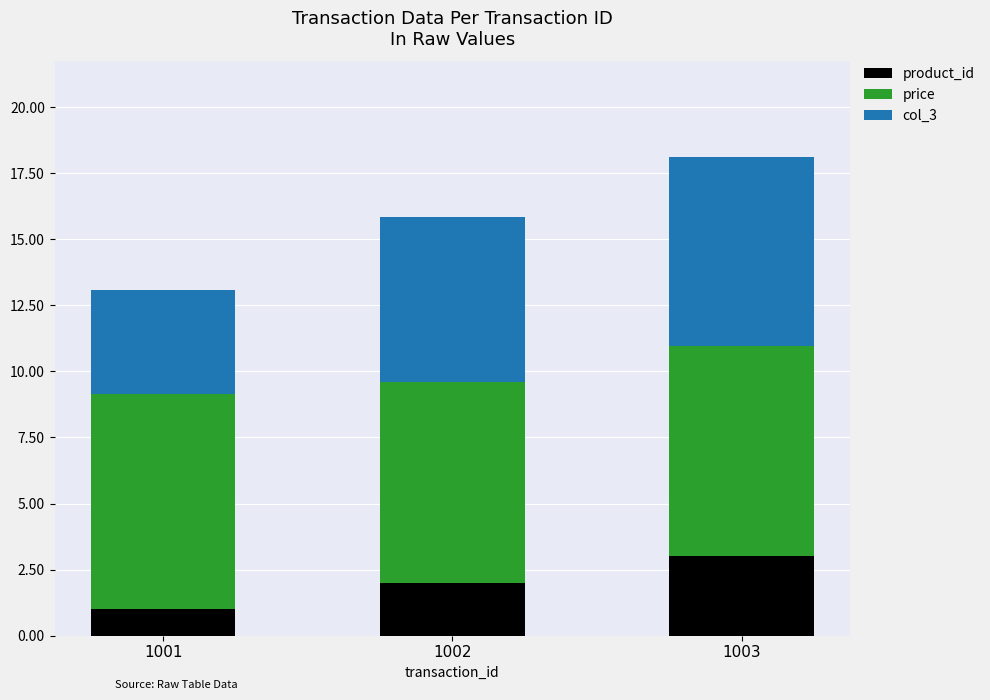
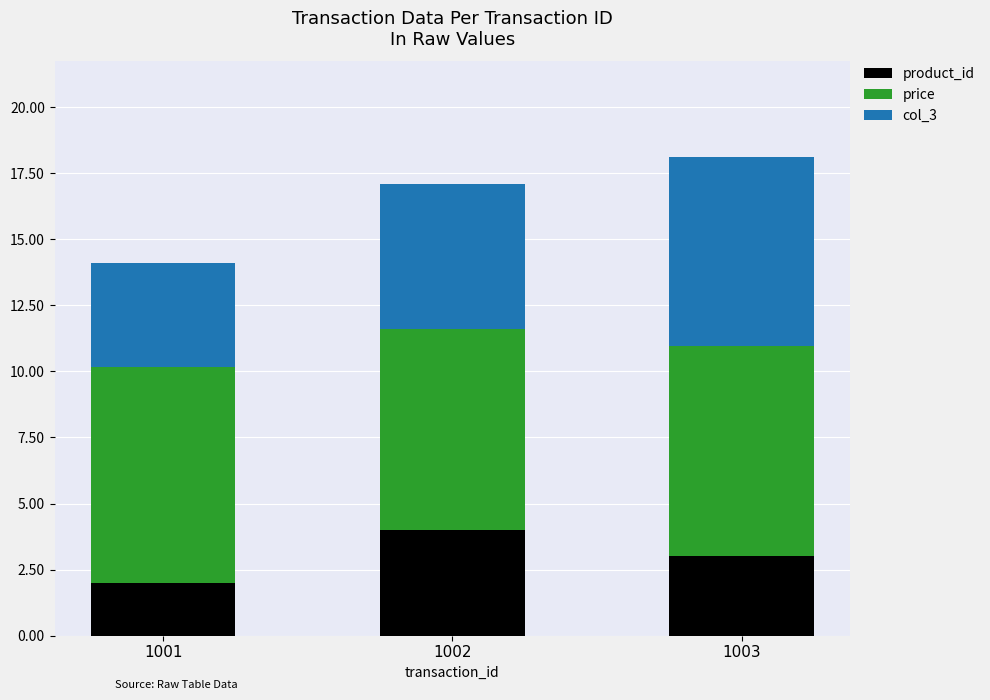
product_id, 1001: 1 -> 2
product_id, 1002: 2 -> 4
col_3, 1002: 6.3 -> 5.5
